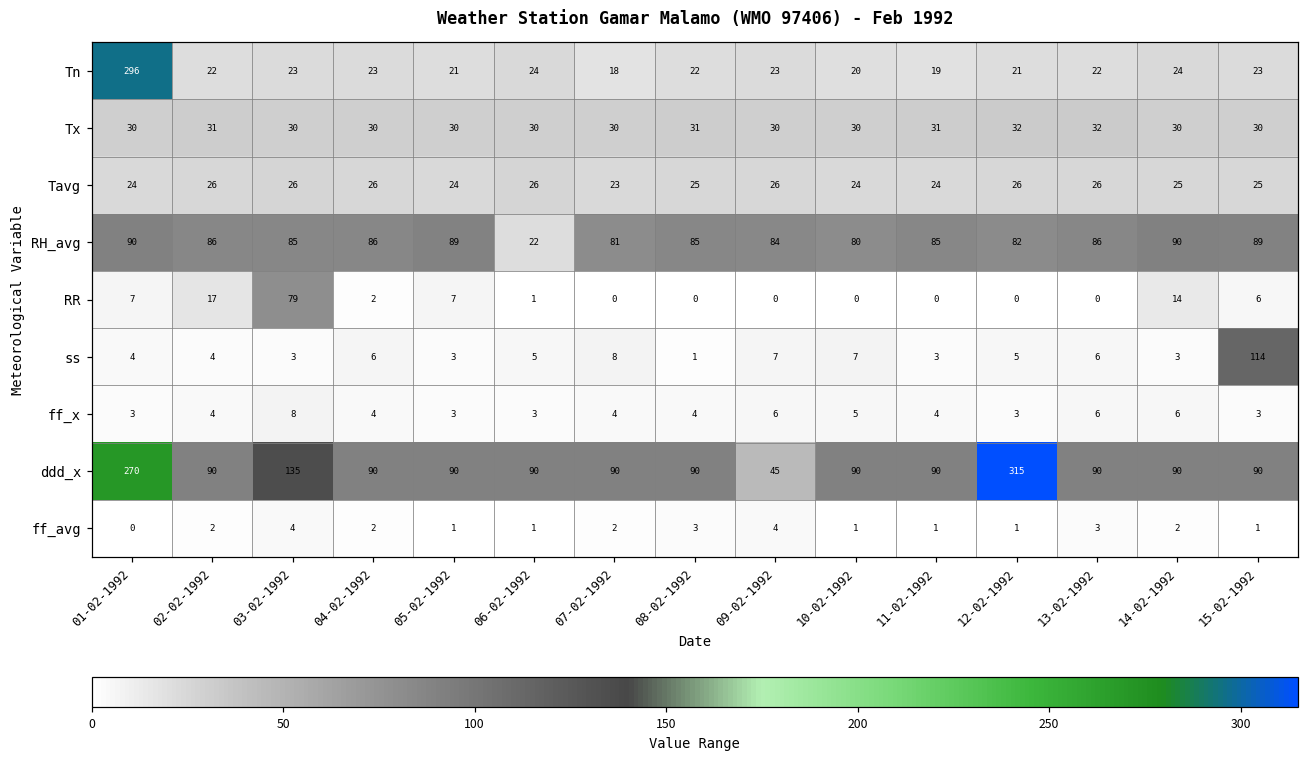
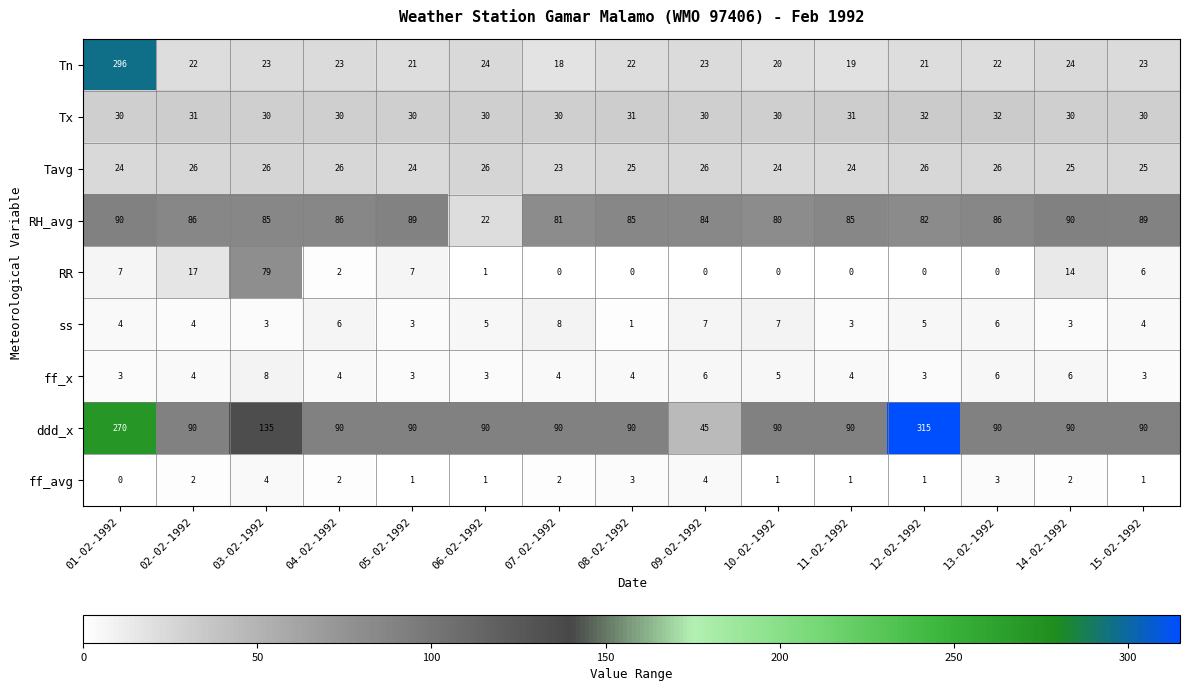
ss, 15-02-1992: 114 -> 4
